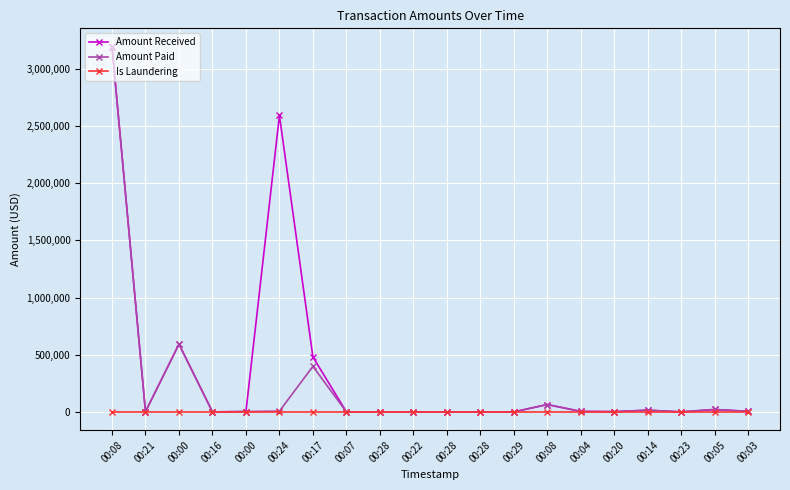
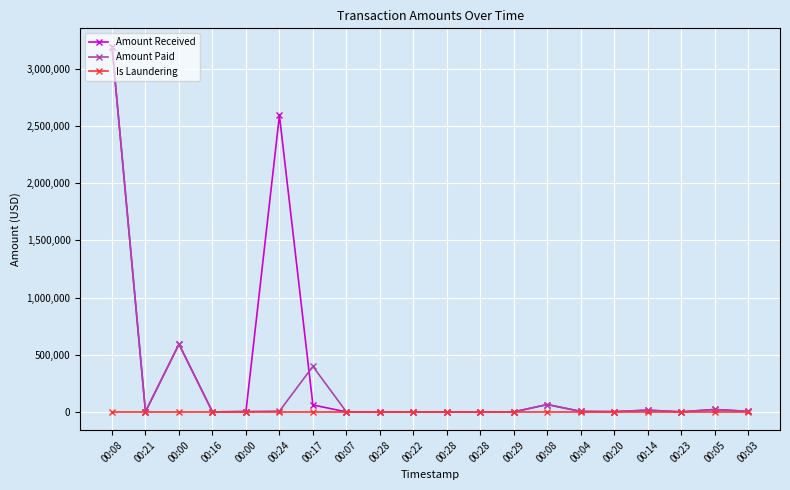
Amount Received, 00:17: 480,000 -> 60,000
